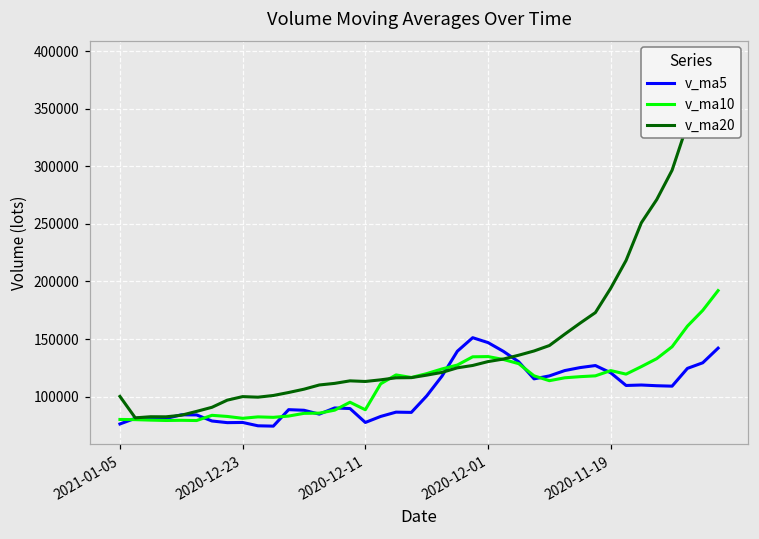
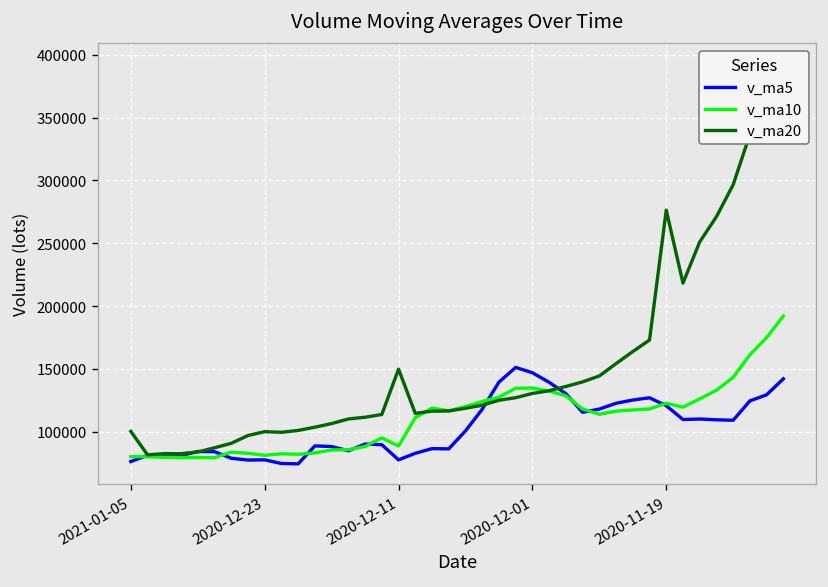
v_ma20, 2020-12-11: 113000 -> 150000
v_ma20, 2020-11-19: 194000 -> 276000
